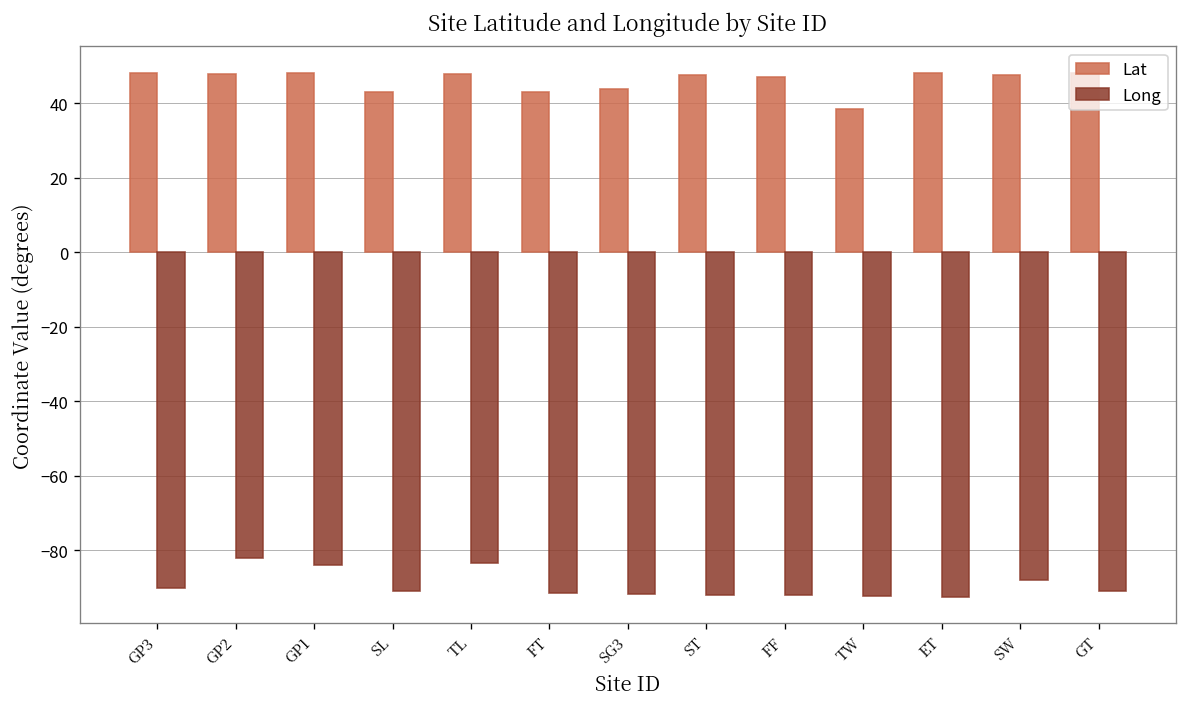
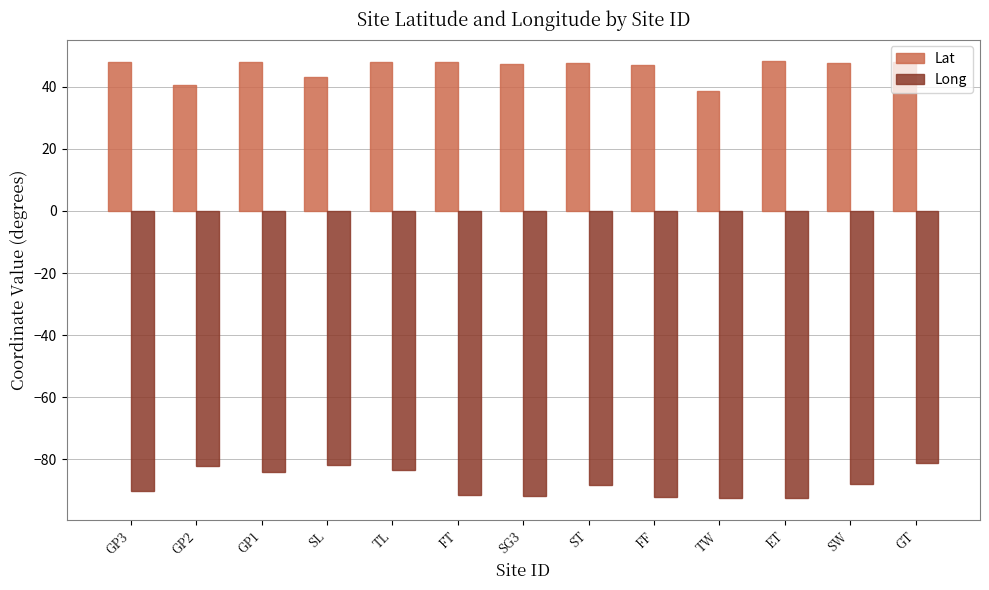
Lat, GP2: 48 -> 41
Long, SL: -91 -> -82
Lat, FT: 43 -> 48
Lat, SG3: 44 -> 47
Long, ST: -92 -> -88
Long, GT: -91 -> -81
